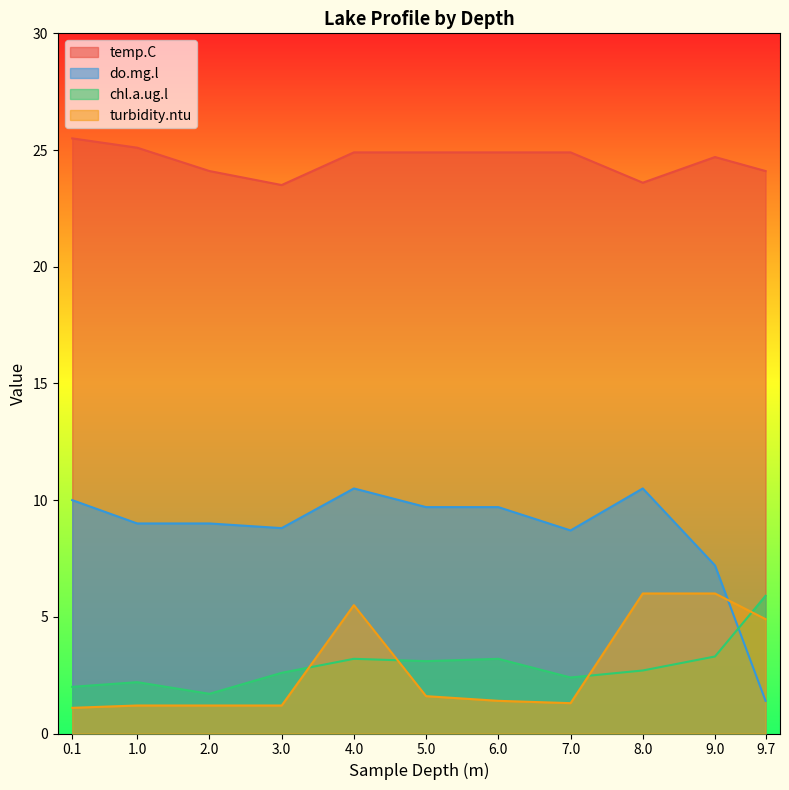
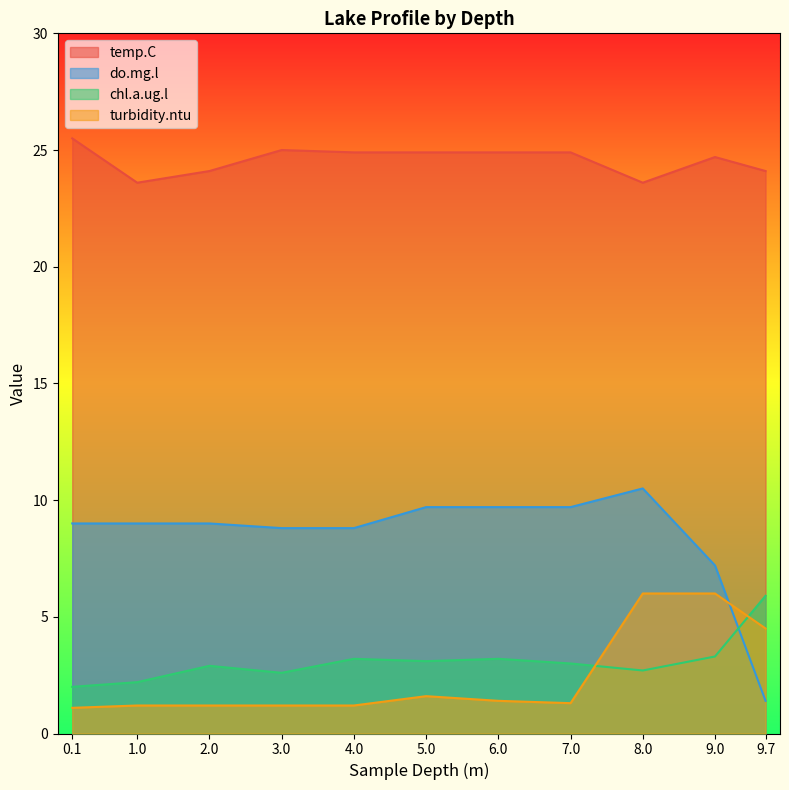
do.mg.l, 0.1: 10 -> 9
temp.C, 1.0: 25.1 -> 23.6
chl.a.ug.l, 2.0: 1.7 -> 2.9
temp.C, 3.0: 23.5 -> 25.0
do.mg.l, 4.0: 10.5 -> 8.8
turbidity.ntu, 4.0: 5.5 -> 1.2
do.mg.l, 7.0: 8.7 -> 9.7
chl.a.ug.l, 7.0: 2.4 -> 3.0
turbidity.ntu, 9.7: 4.9 -> 4.5
